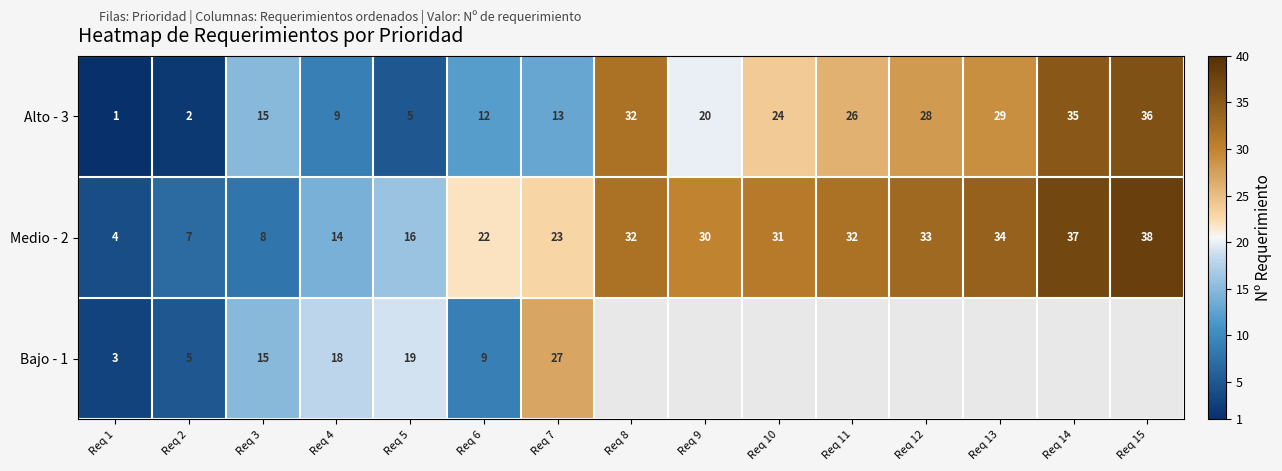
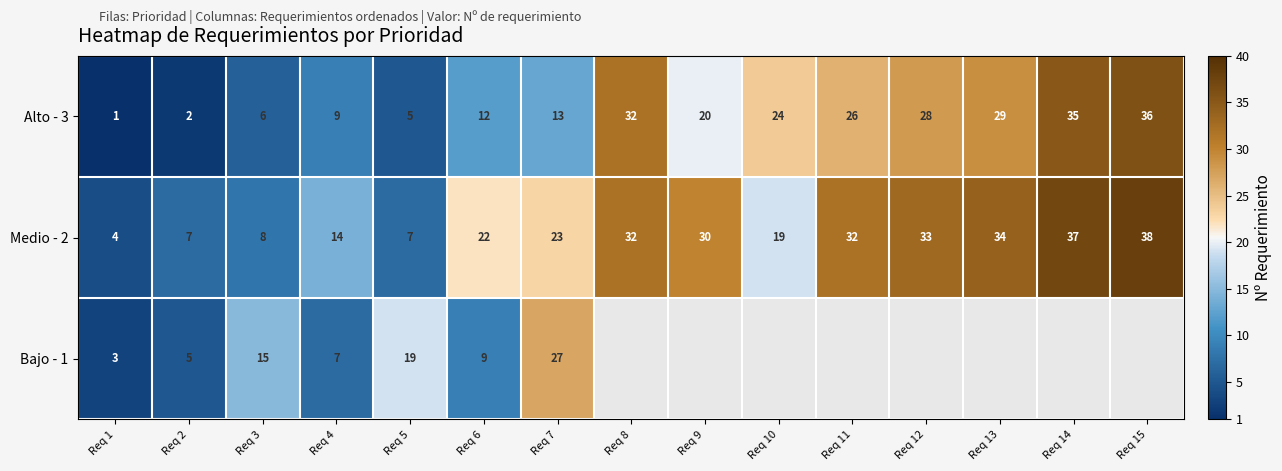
Alto - 3, Req 3: 15 -> 6
Medio - 2, Req 5: 16 -> 7
Medio - 2, Req 10: 31 -> 19
Bajo - 1, Req 4: 18 -> 7
